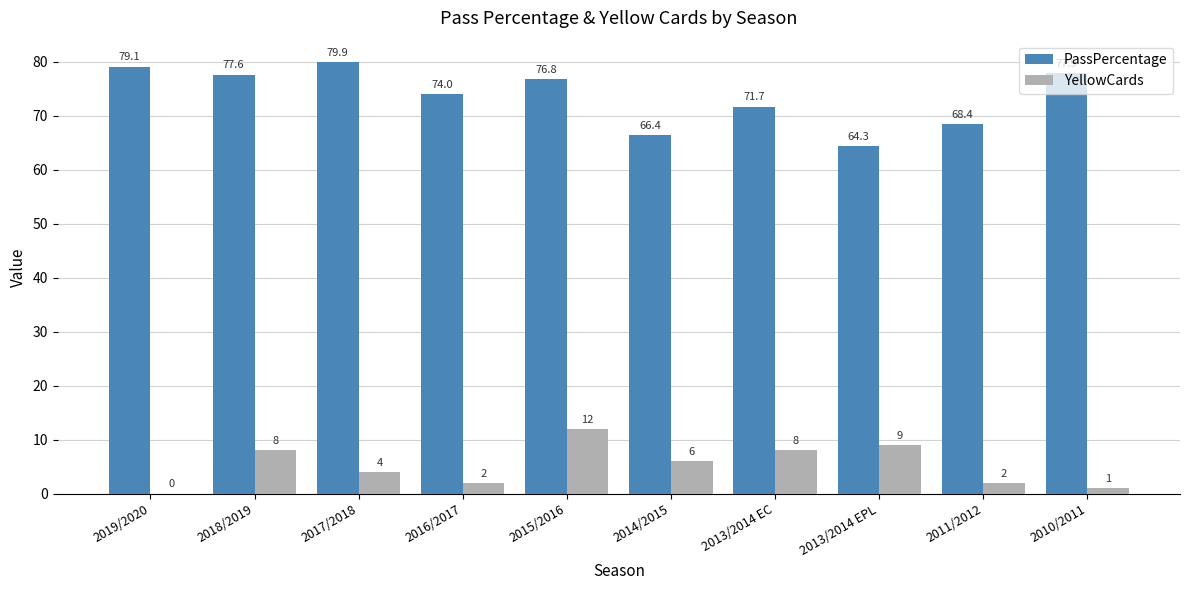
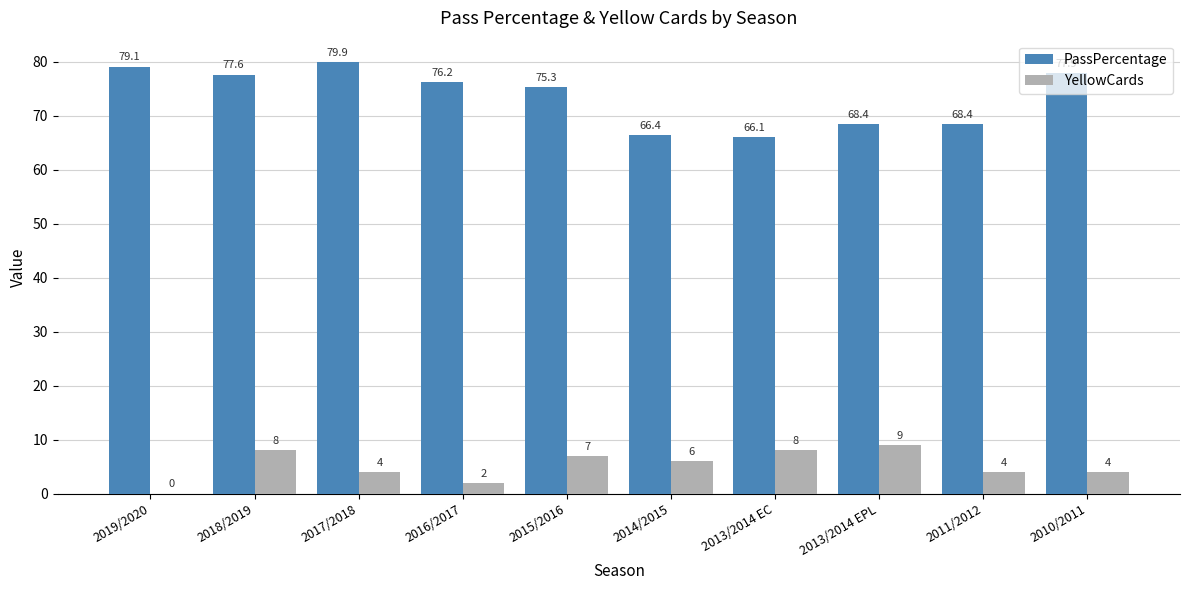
PassPercentage, 2016/2017: 74.0 -> 76.2
PassPercentage, 2015/2016: 76.8 -> 75.3
YellowCards, 2015/2016: 12 -> 7
PassPercentage, 2013/2014 EC: 71.7 -> 66.1
PassPercentage, 2013/2014 EPL: 64.3 -> 68.4
YellowCards, 2011/2012: 2 -> 4
YellowCards, 2010/2011: 1 -> 4
